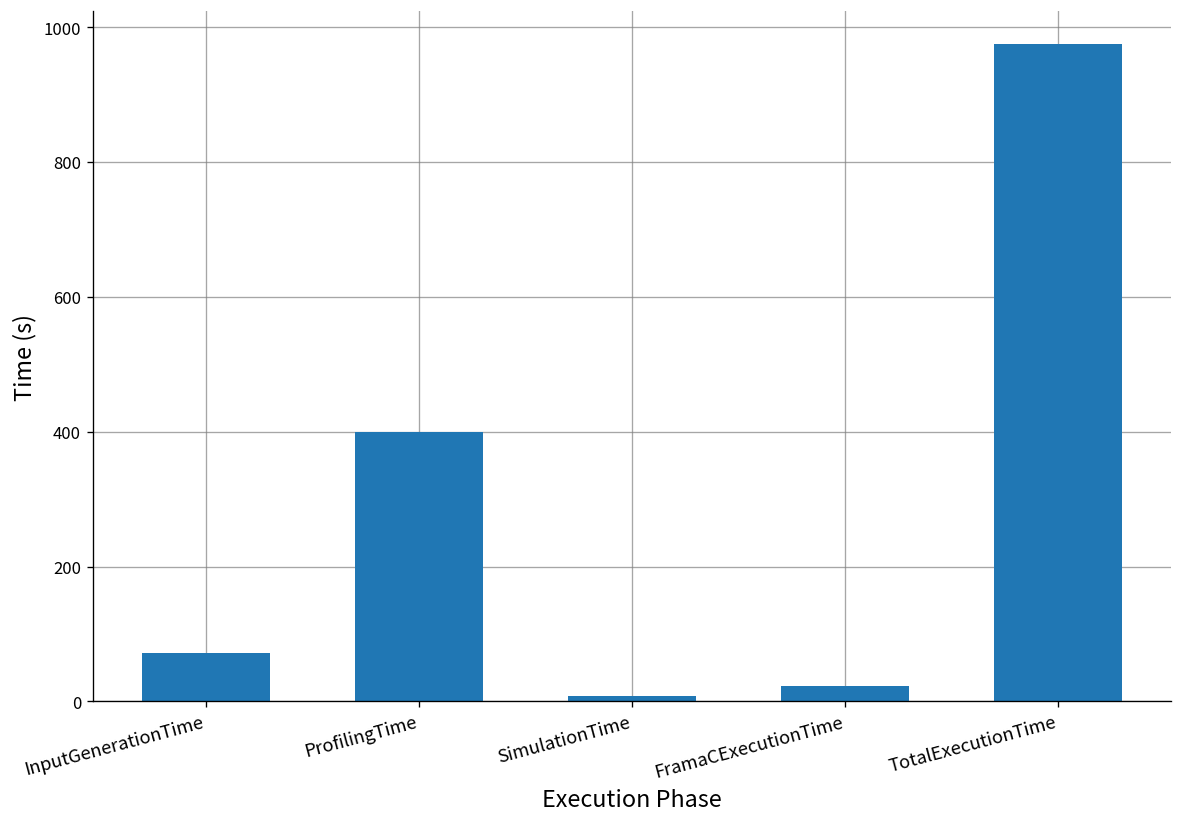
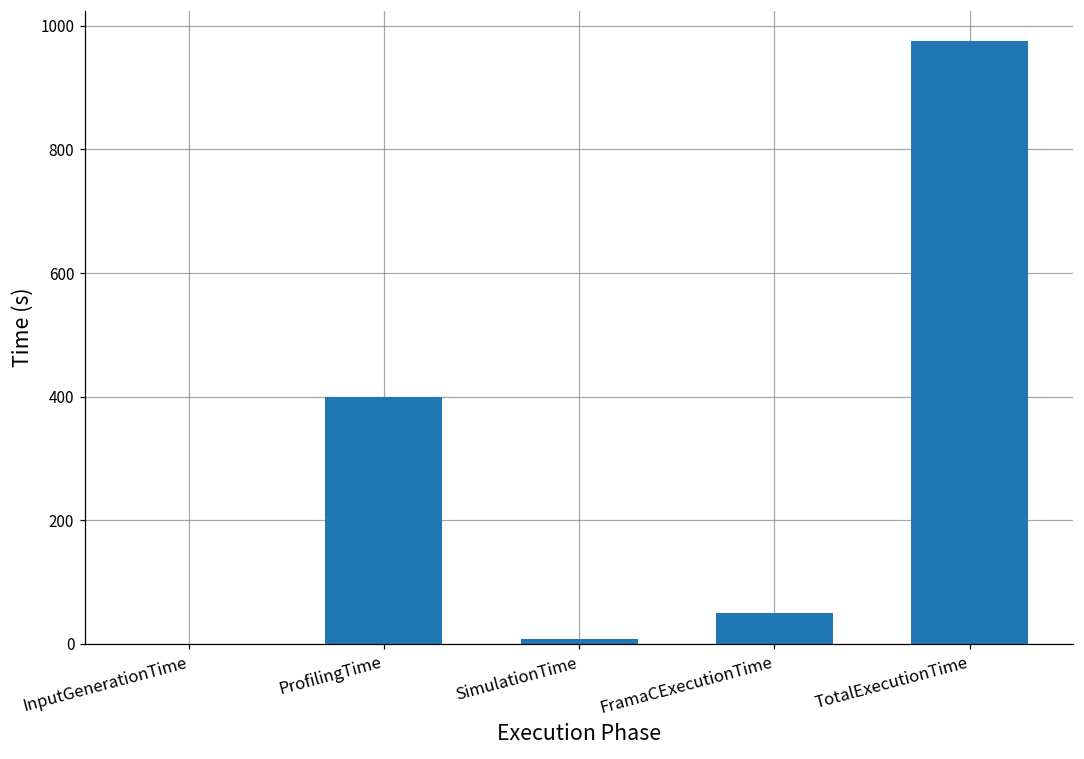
InputGenerationTime: 70 -> 0
FramaCExecutionTime: 20 -> 50
